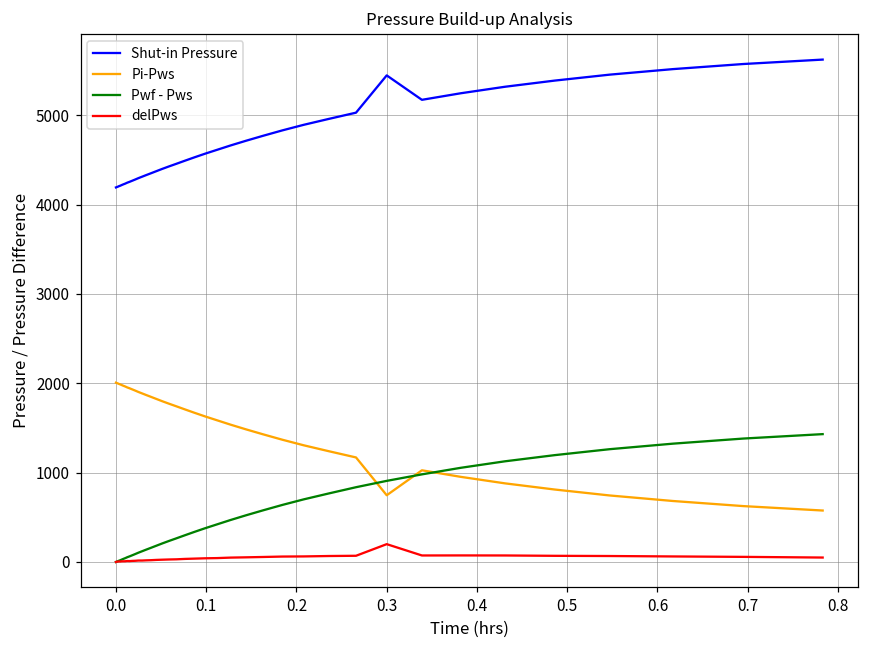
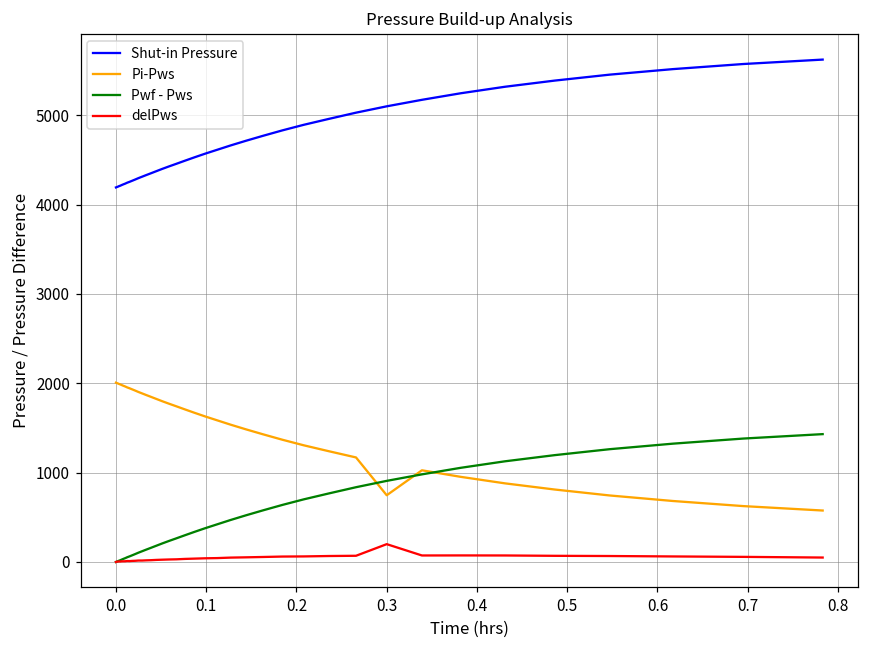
Shut-in Pressure, 0.3: 5400 -> 5100
